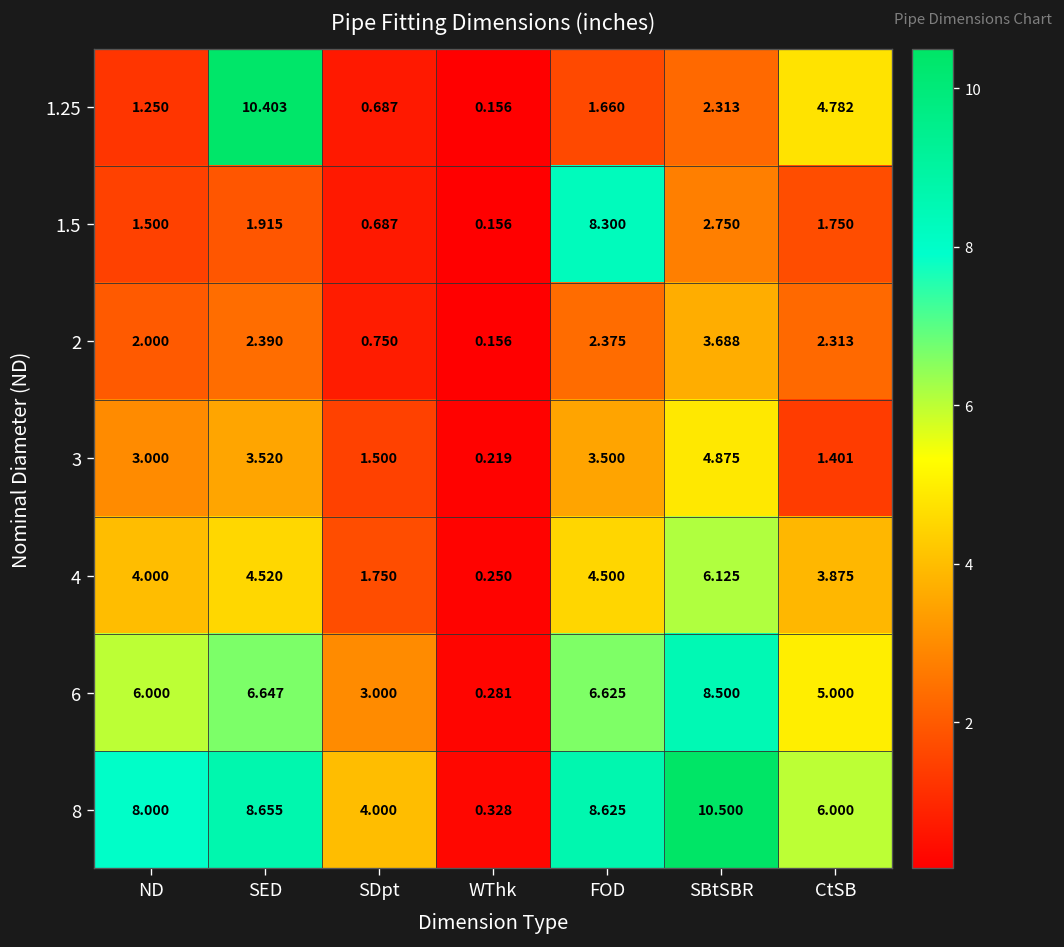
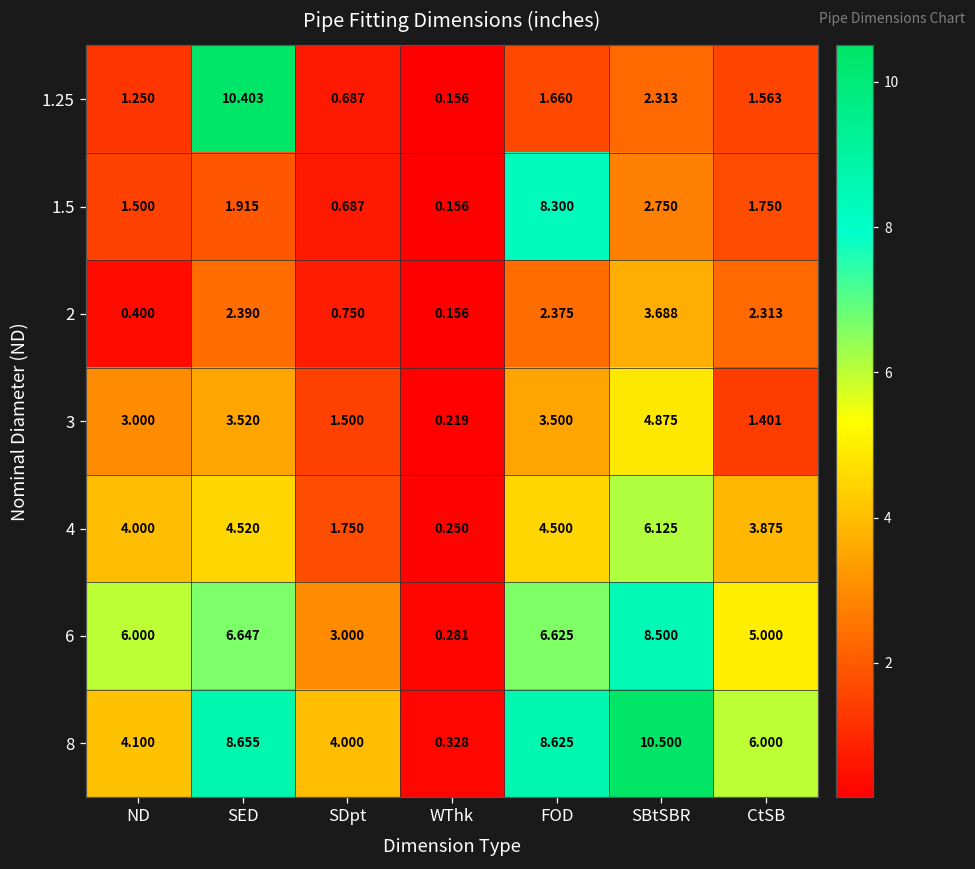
1.25, CtSB: 4.782 -> 1.563
2, ND: 2.000 -> 0.400
8, ND: 8.000 -> 4.100
